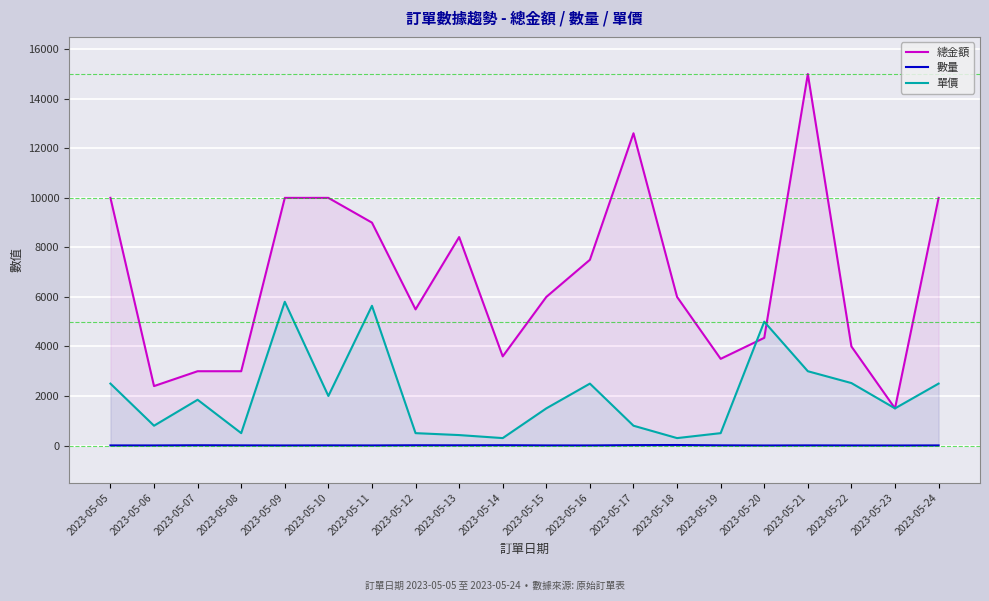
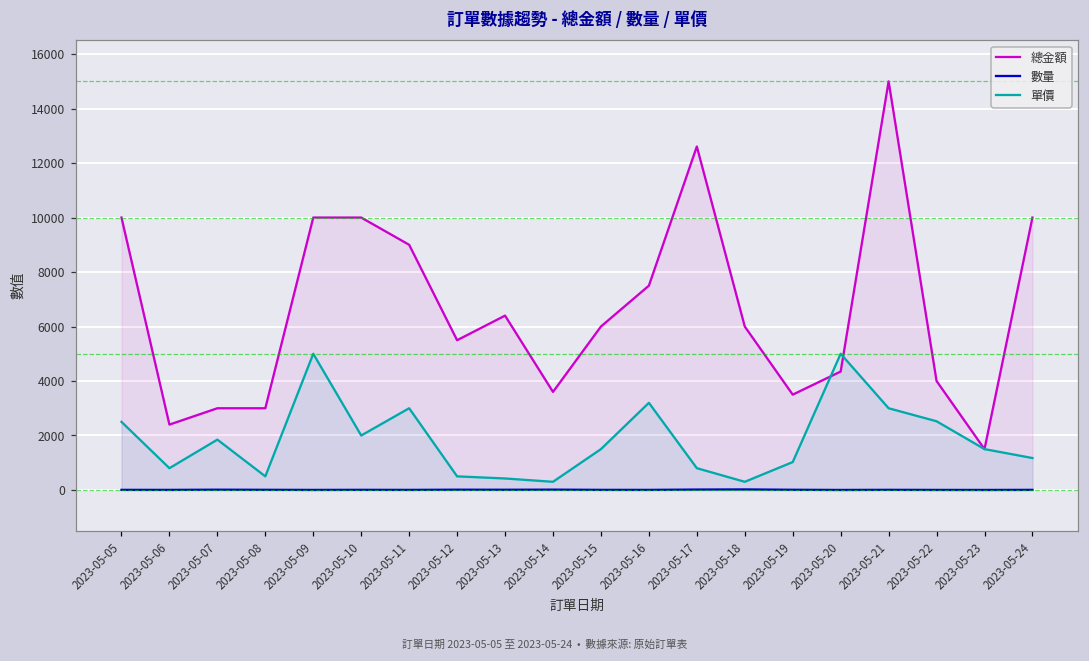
單價, 2023-05-09: 5800 -> 5000
單價, 2023-05-11: 5600 -> 3000
總金額, 2023-05-13: 8400 -> 6400
單價, 2023-05-16: 2500 -> 3200
單價, 2023-05-19: 500 -> 1000
單價, 2023-05-24: 2500 -> 1200
